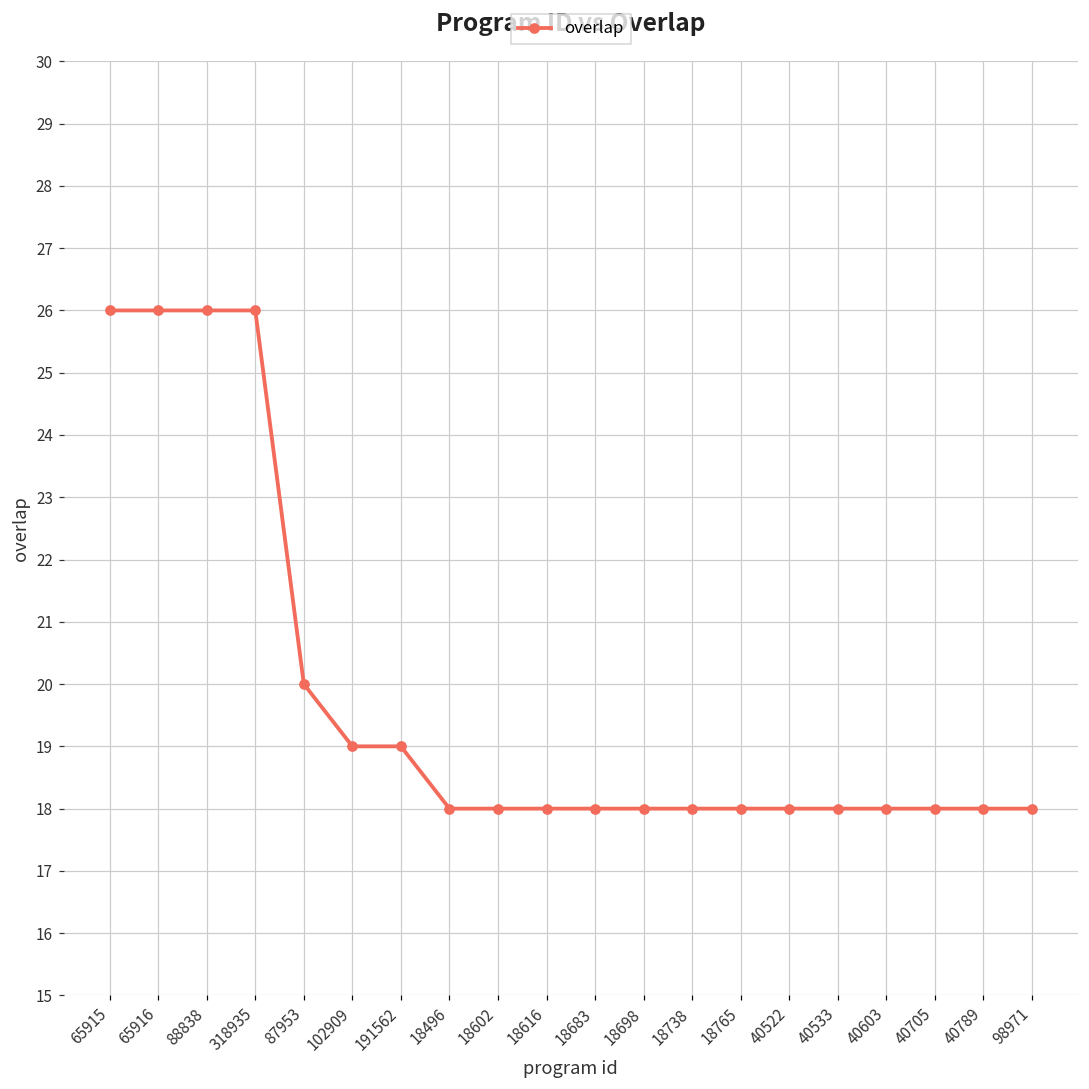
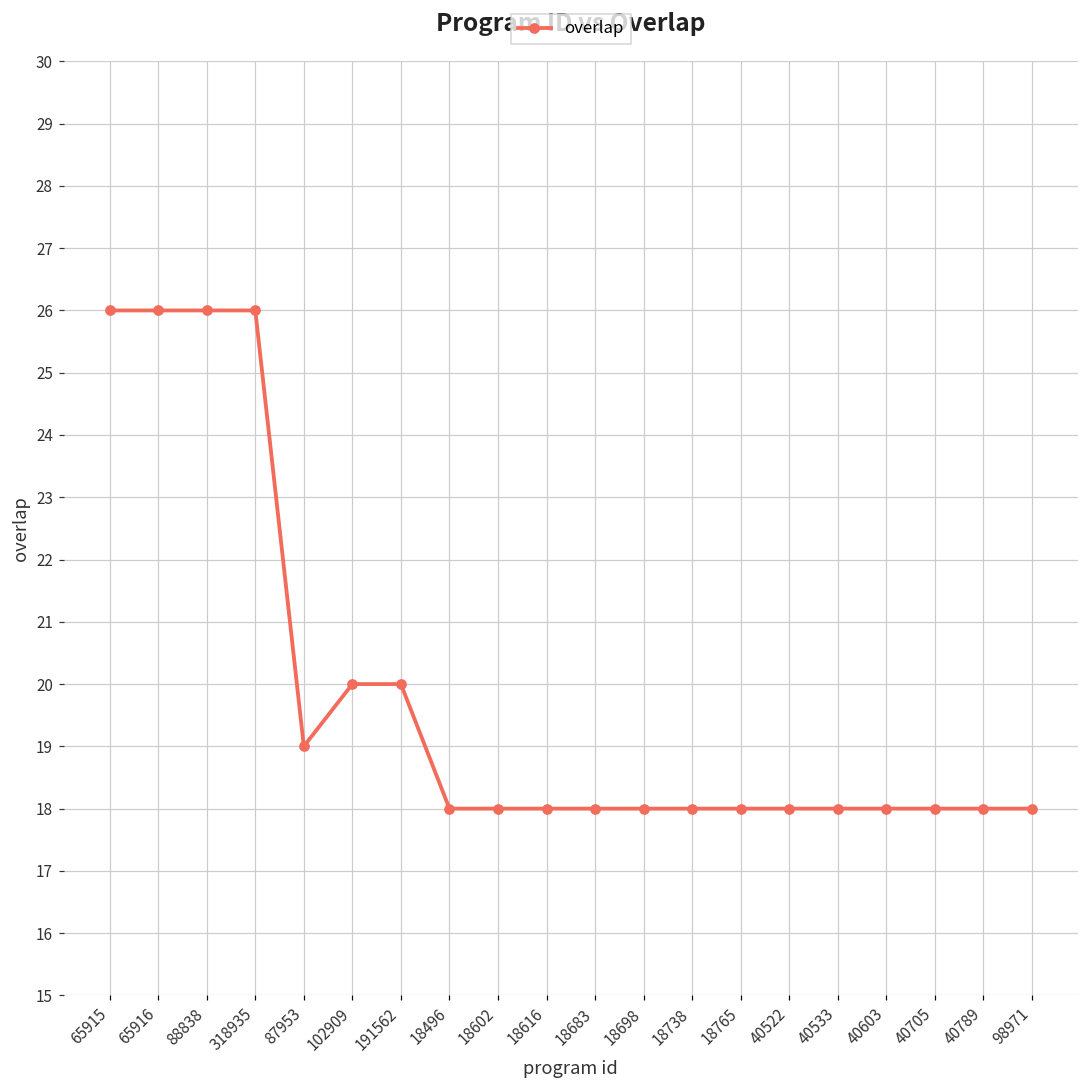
87953: 20 -> 19
102909: 19 -> 20
191562: 19 -> 20
